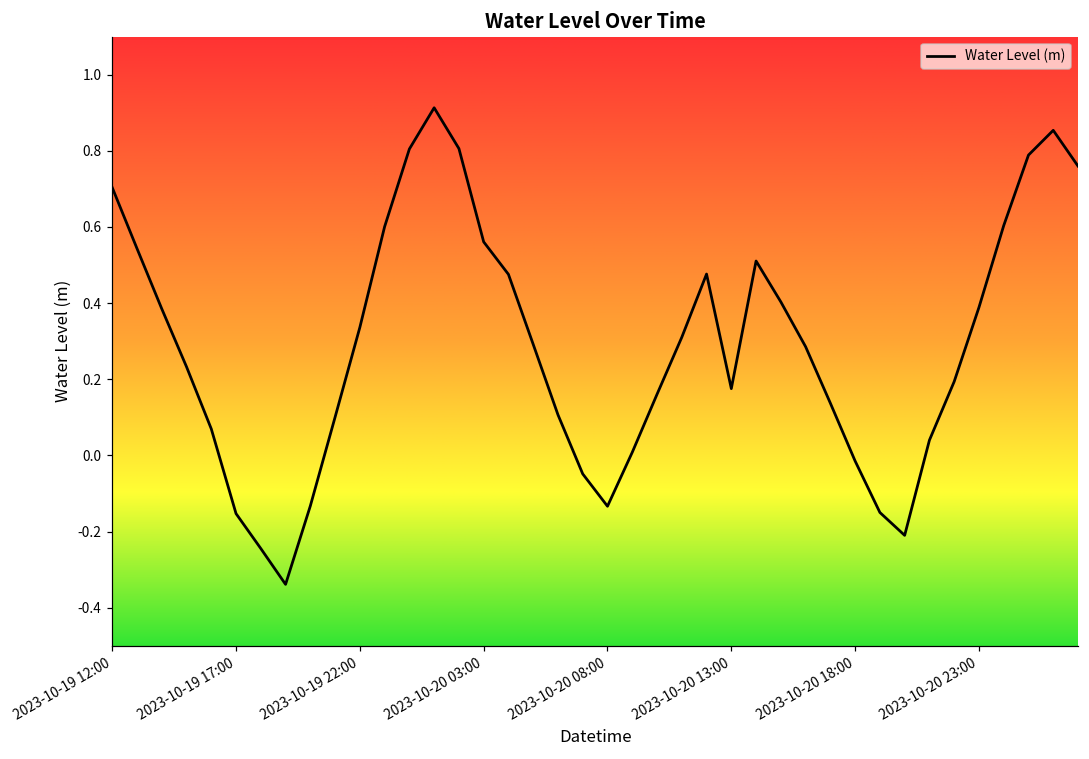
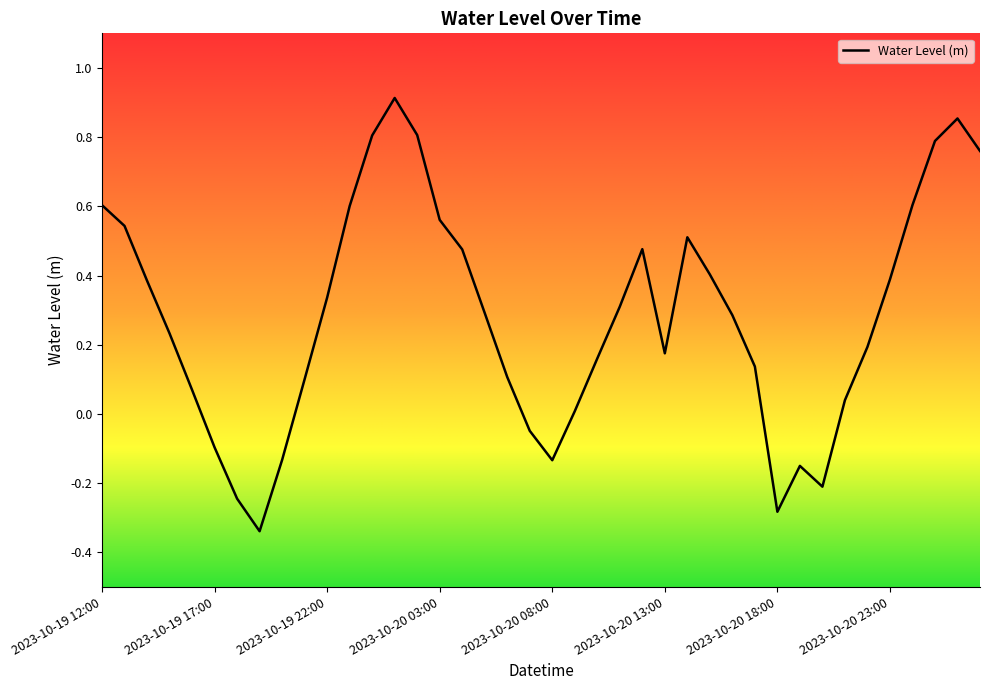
2023-10-19 12:00: 0.70 -> 0.60
2023-10-19 17:00: -0.15 -> -0.10
2023-10-20 18:00: -0.01 -> -0.28
